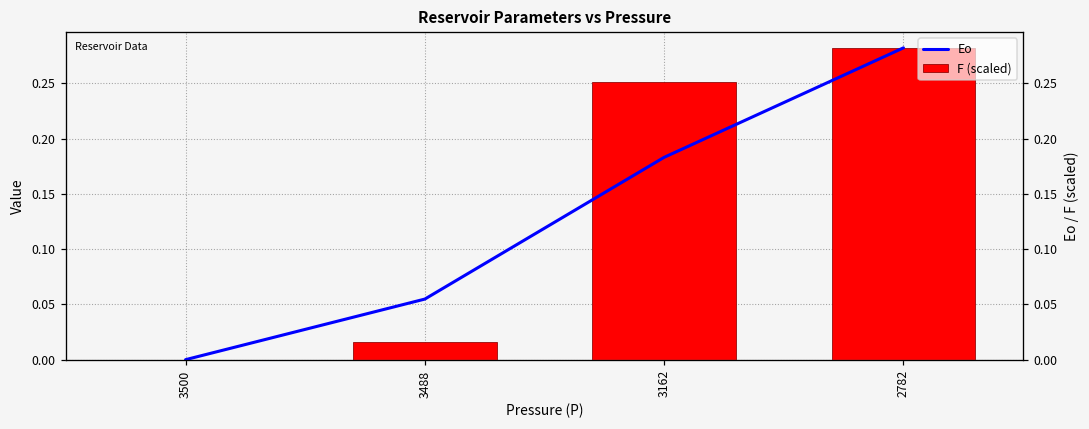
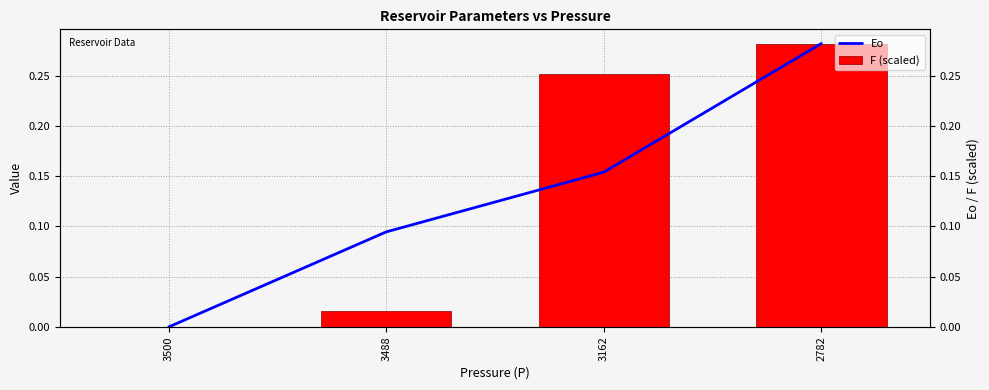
Eo, 3488: 0.055 -> 0.095
Eo, 3162: 0.183 -> 0.154
